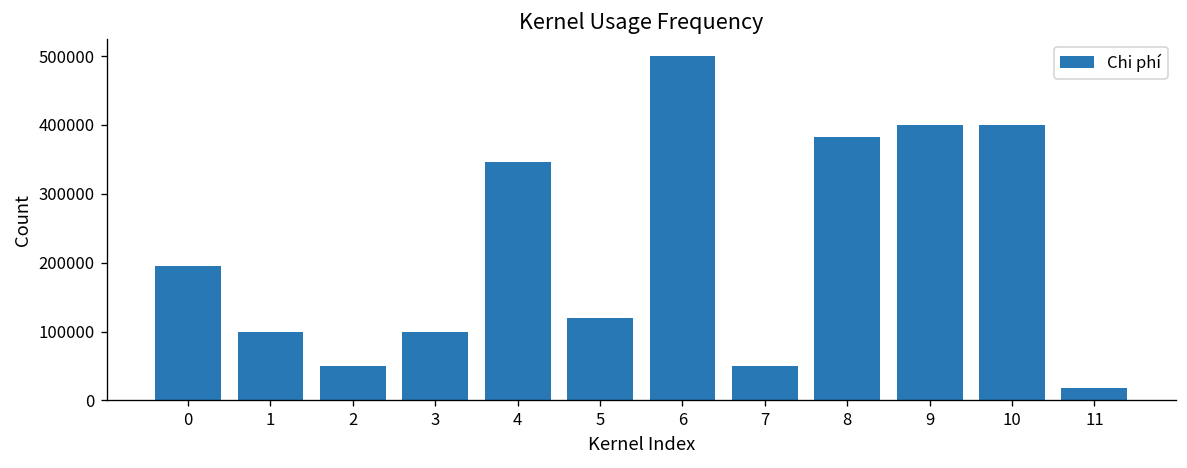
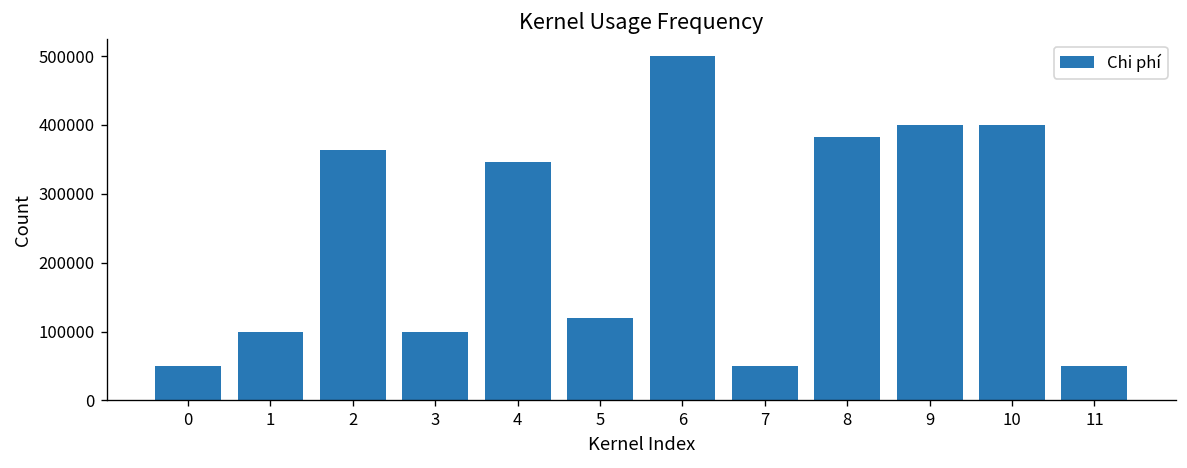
0: 200000 -> 50000
2: 50000 -> 360000
11: 20000 -> 50000
